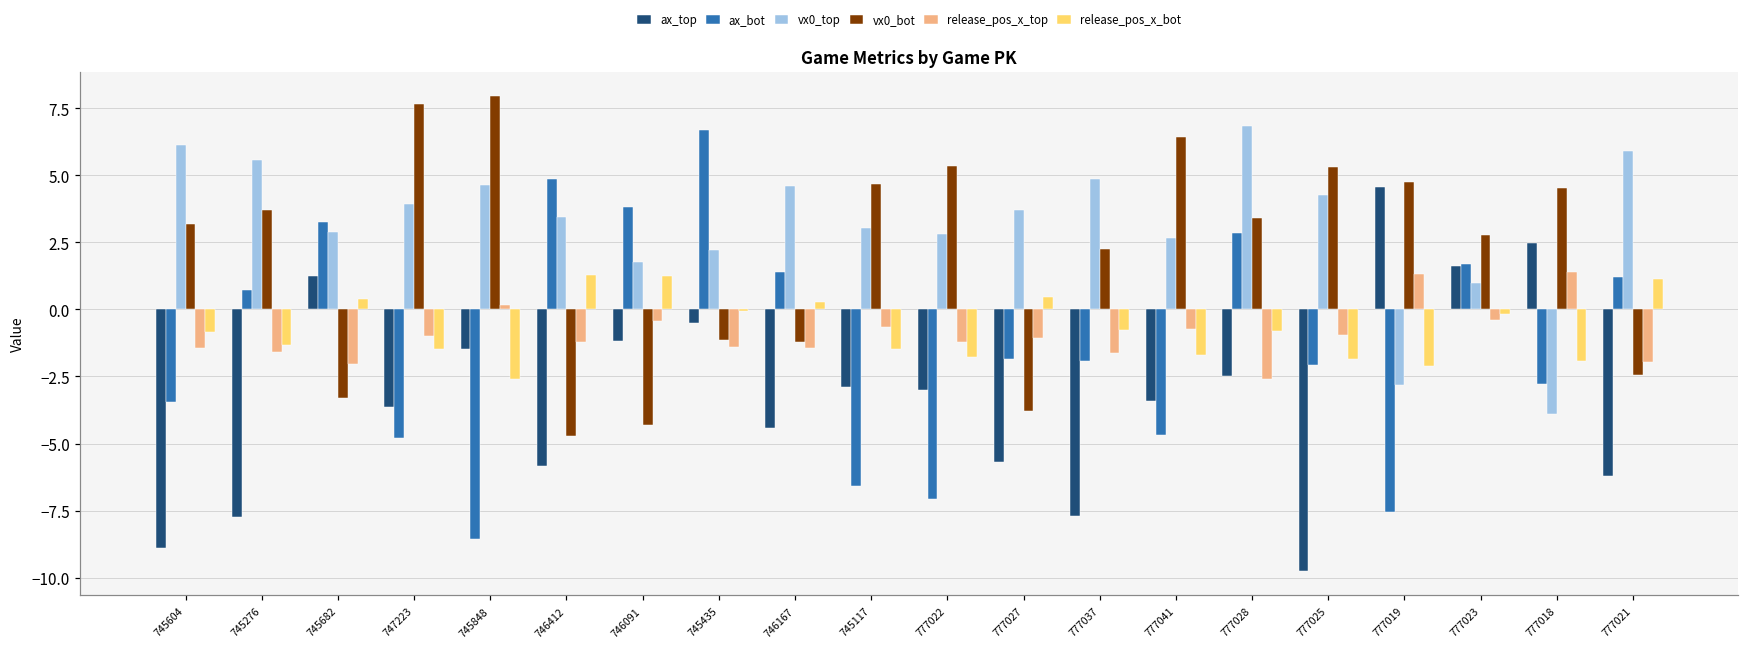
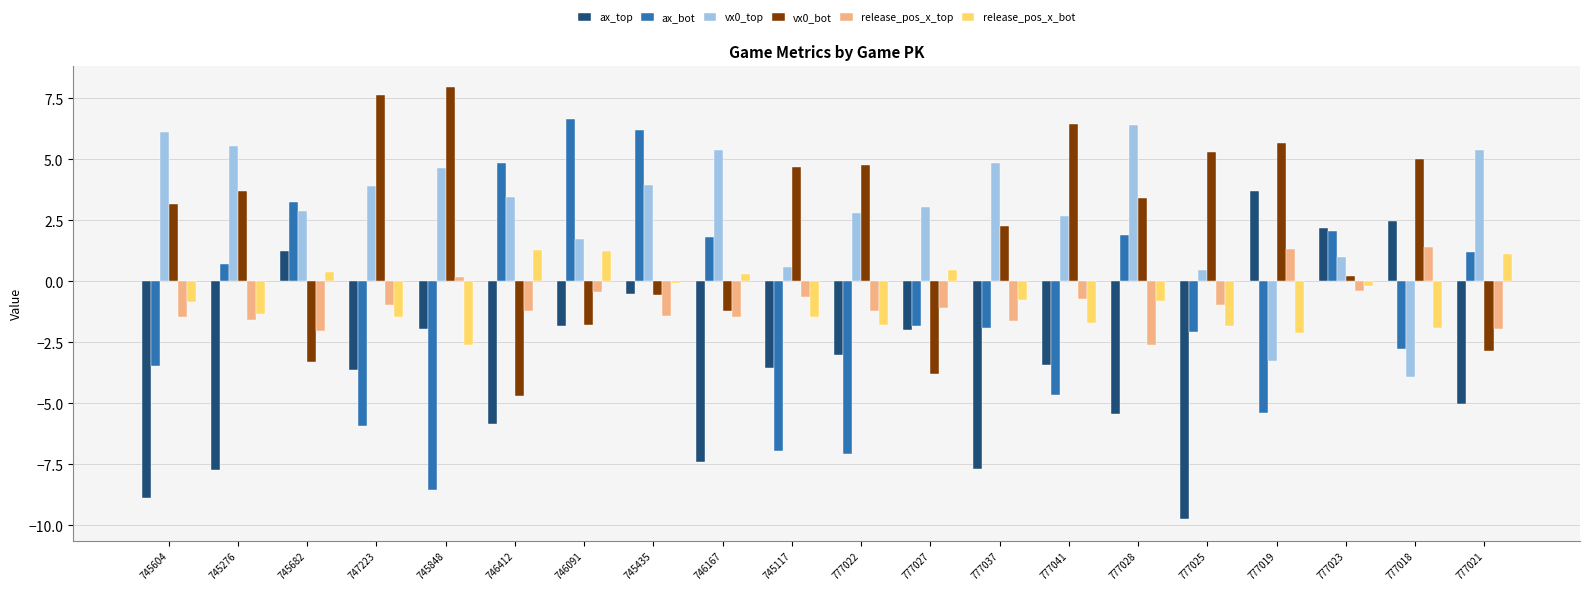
ax_bot, 747223: -4.8 -> -5.9
ax_top, 745848: -1.5 -> -1.9
ax_top, 746091: -1.2 -> -1.8
ax_bot, 746091: 3.8 -> 6.6
vx0_bot, 746091: -4.3 -> -1.8
ax_bot, 745435: 6.7 -> 6.2
vx0_top, 745435: 2.2 -> 4.0
vx0_bot, 745435: -1.2 -> -0.6
ax_top, 746167: -4.4 -> -7.4
ax_bot, 746167: 1.4 -> 1.8
vx0_top, 746167: 4.6 -> 5.4
ax_top, 745117: -2.9 -> -3.6
ax_bot, 745117: -6.6 -> -7.0
vx0_top, 745117: 3.0 -> 0.6
vx0_bot, 777022: 5.3 -> 4.8
ax_top, 777027: -5.7 -> -2.0
vx0_top, 777027: 3.7 -> 3.0
ax_top, 777028: -2.5 -> -5.4
ax_bot, 777028: 2.9 -> 1.9
vx0_top, 777028: 6.8 -> 6.4
vx0_top, 777025: 4.3 -> 0.5
ax_top, 777019: 4.6 -> 3.7
ax_bot, 777019: -7.6 -> -5.4
vx0_top, 777019: -2.8 -> -3.3
vx0_bot, 777019: 4.8 -> 5.7
ax_top, 777023: 1.6 -> 2.2
ax_bot, 777023: 1.7 -> 2.1
vx0_bot, 777023: 2.8 -> 0.2
vx0_bot, 777018: 4.5 -> 5.0
ax_top, 777021: -6.2 -> -5.0
vx0_top, 777021: 5.9 -> 5.4
vx0_bot, 777021: -2.5 -> -2.9
